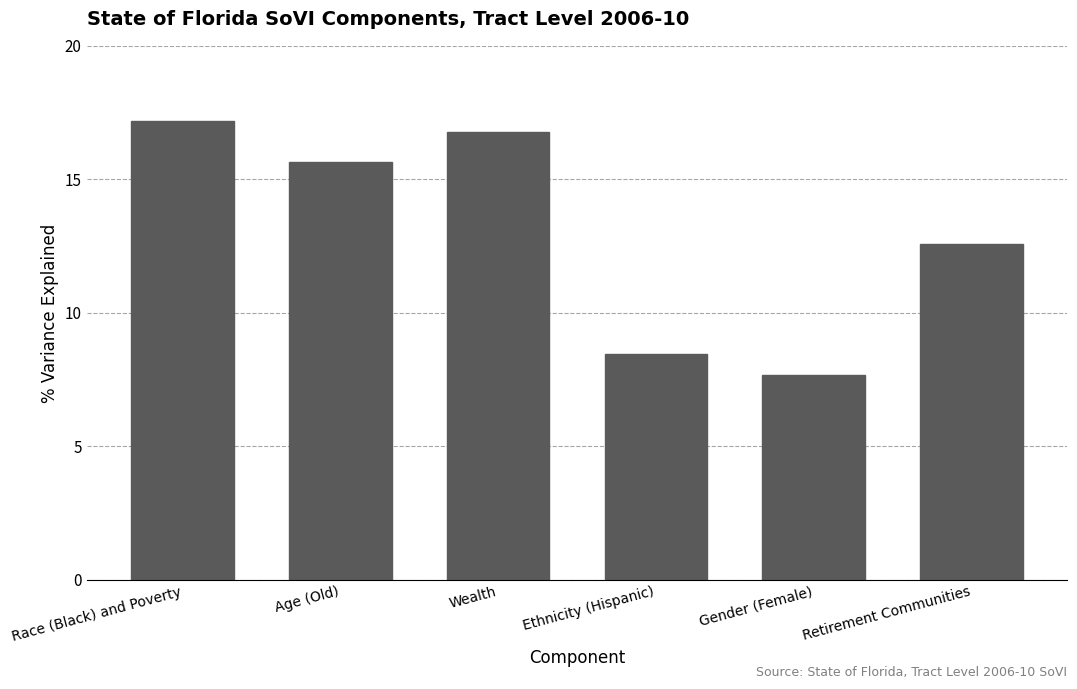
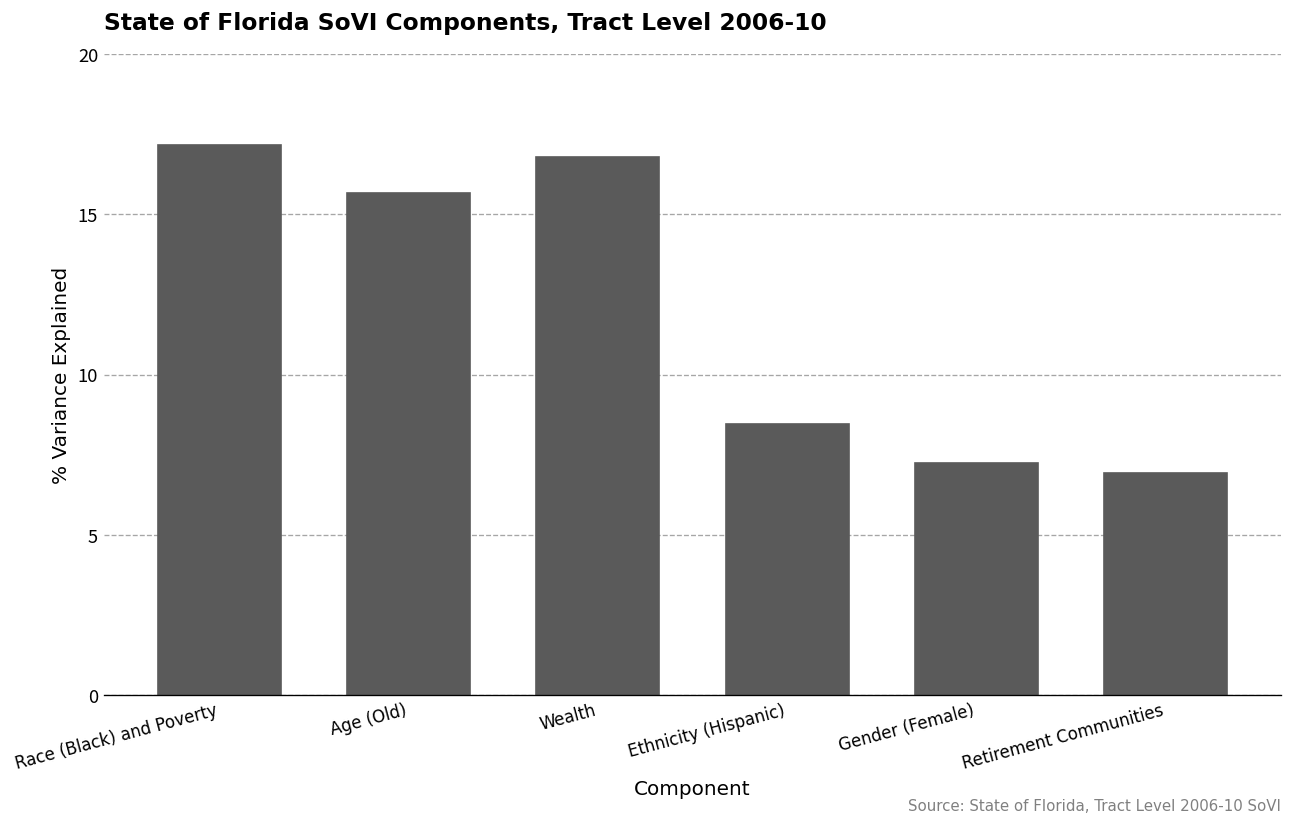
Gender (Female): 7.7 -> 7.2
Retirement Communities: 12.6 -> 6.9
